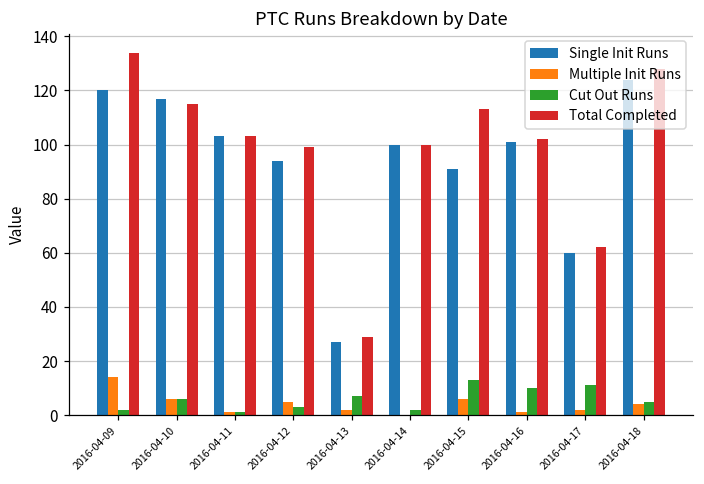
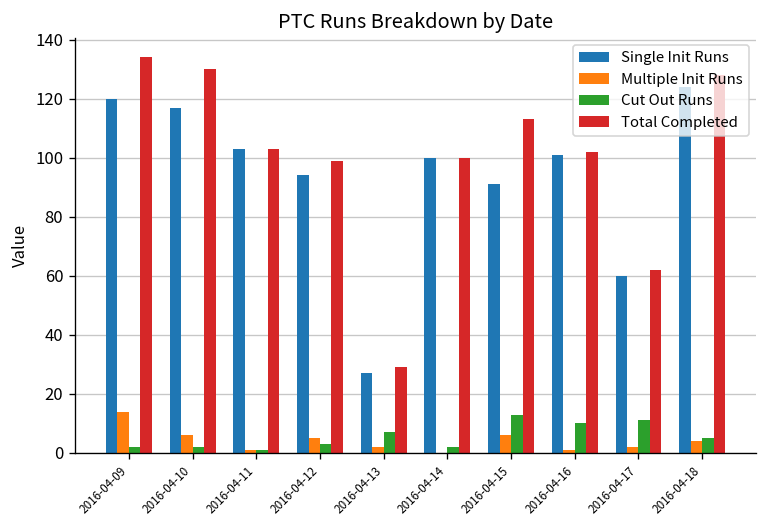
Cut Out Runs, 2016-04-10: 6 -> 2
Total Completed, 2016-04-10: 115 -> 130
